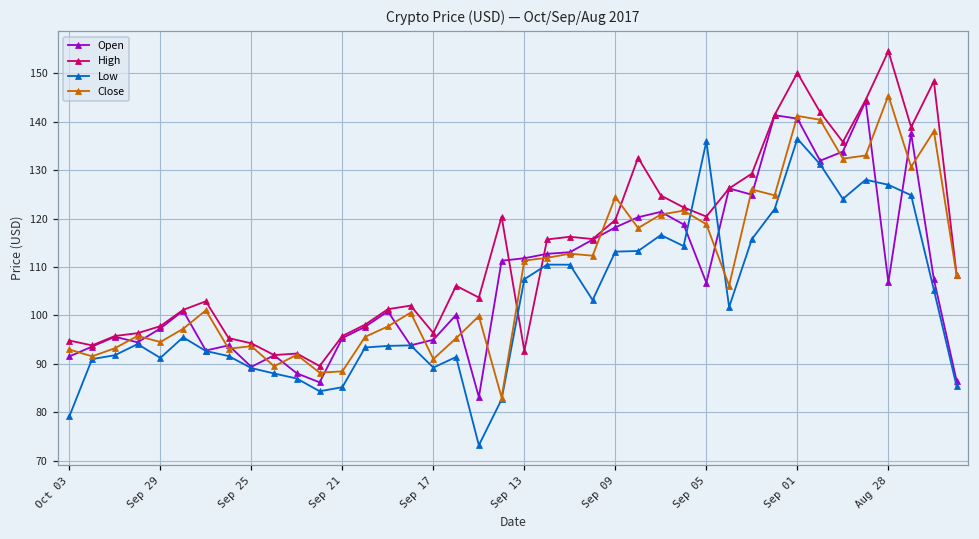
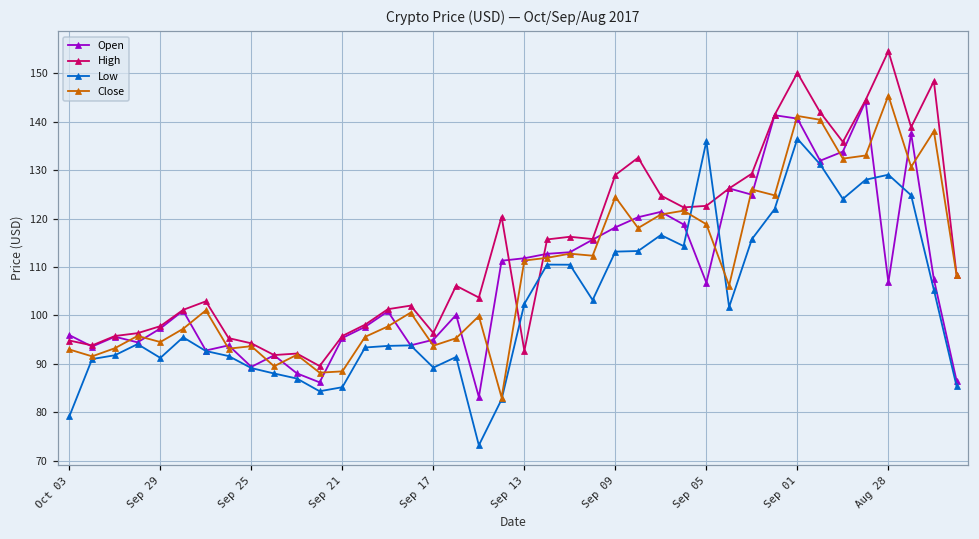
Open, Oct 03: 92 -> 96
Close, Sep 17: 91 -> 94
Low, Sep 13: 107 -> 102
High, Sep 09: 120 -> 129
High, Sep 05: 120 -> 123
Low, Aug 28: 127 -> 129
